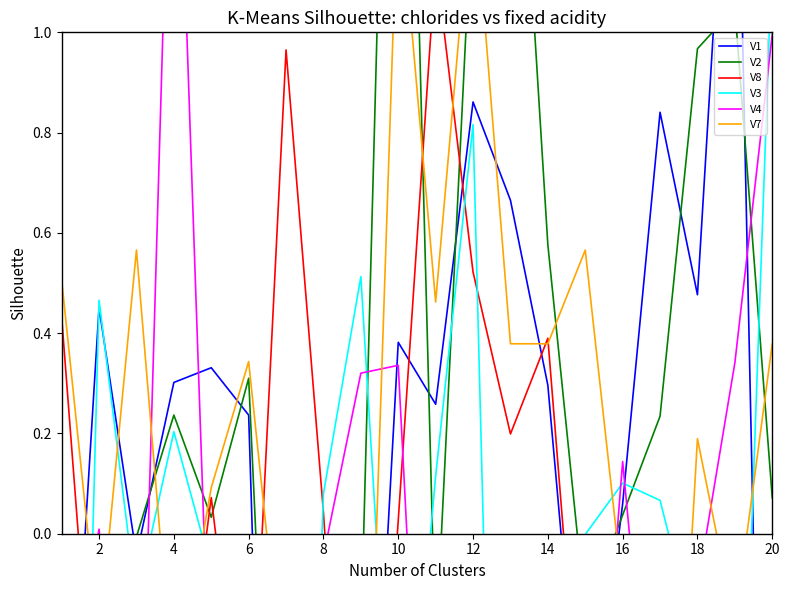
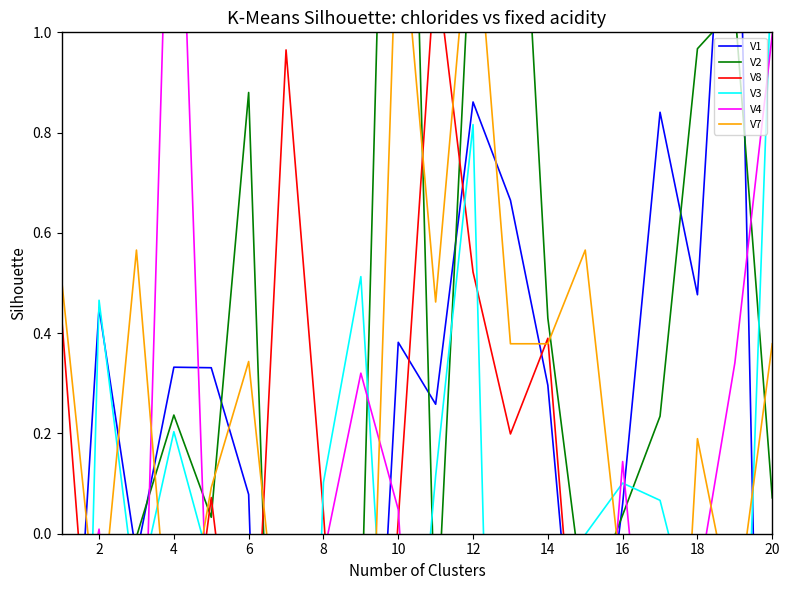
V1, 4: 0.30 -> 0.33
V1, 6: 0.24 -> 0.08
V2, 6: 0.31 -> 0.88
V3, 8: 0.08 -> 0.10
V4, 10: 0.34 -> 0.05
V2, 14: 0.58 -> 0.43
